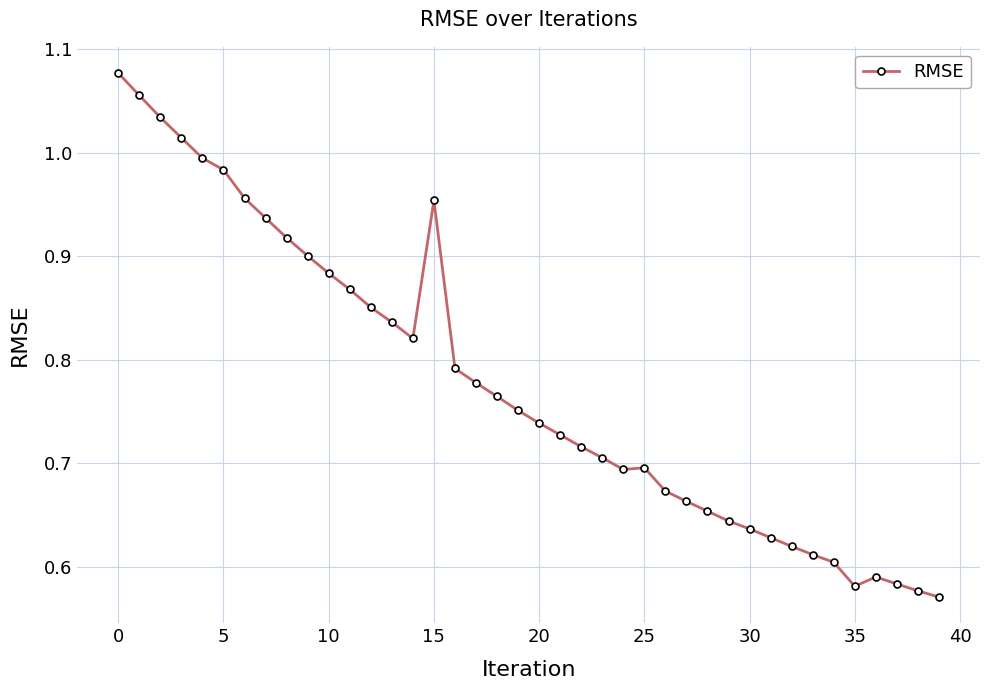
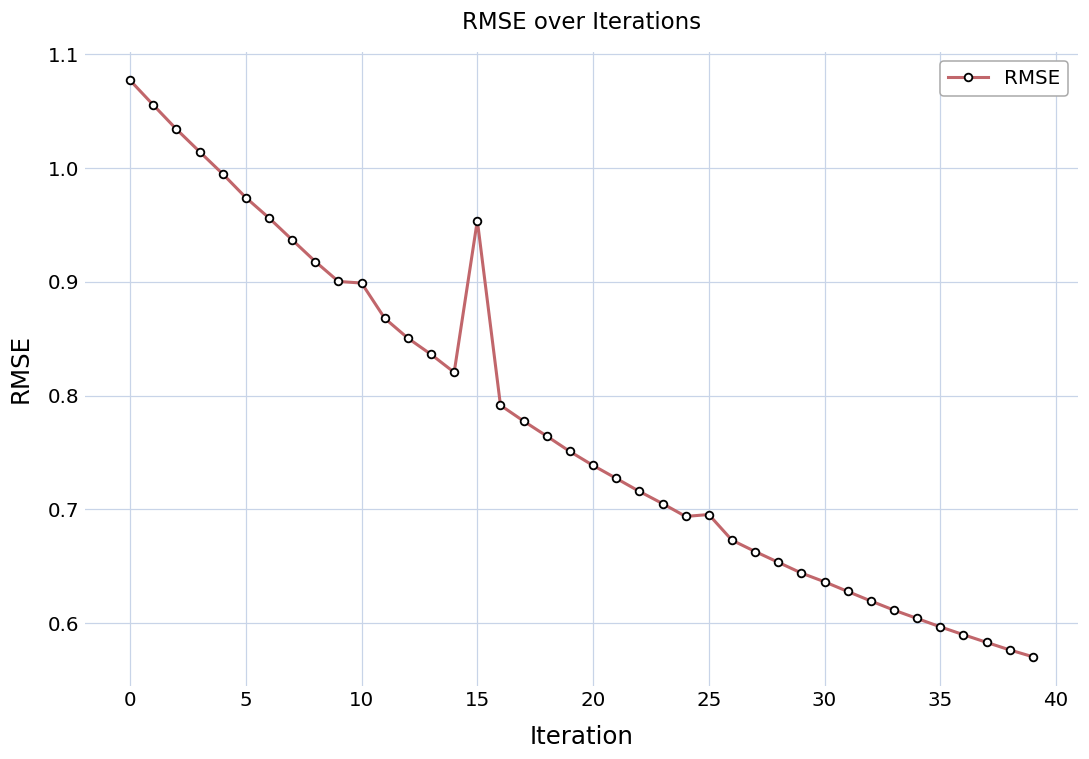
5: 0.984 -> 0.974
10: 0.883 -> 0.899
35: 0.581 -> 0.597
